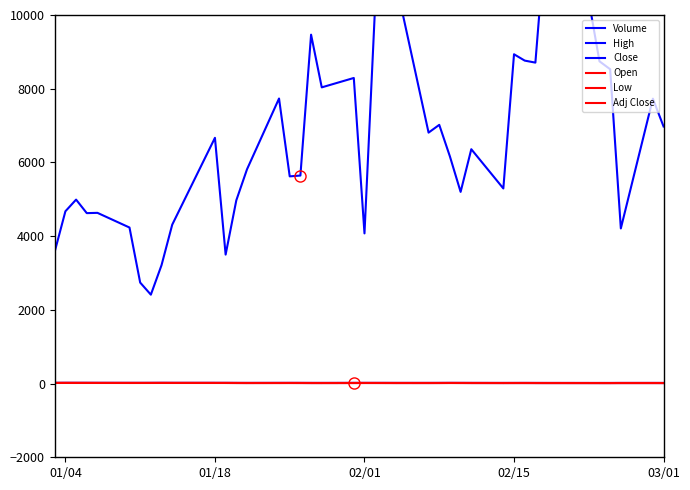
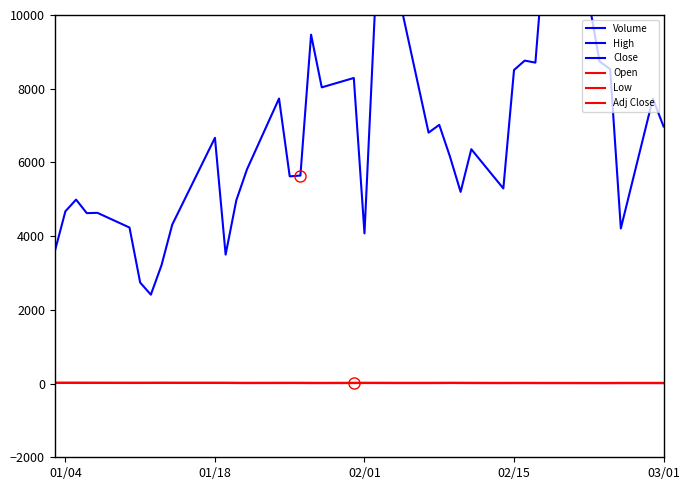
Volume, 02/15: 8900 -> 8500
